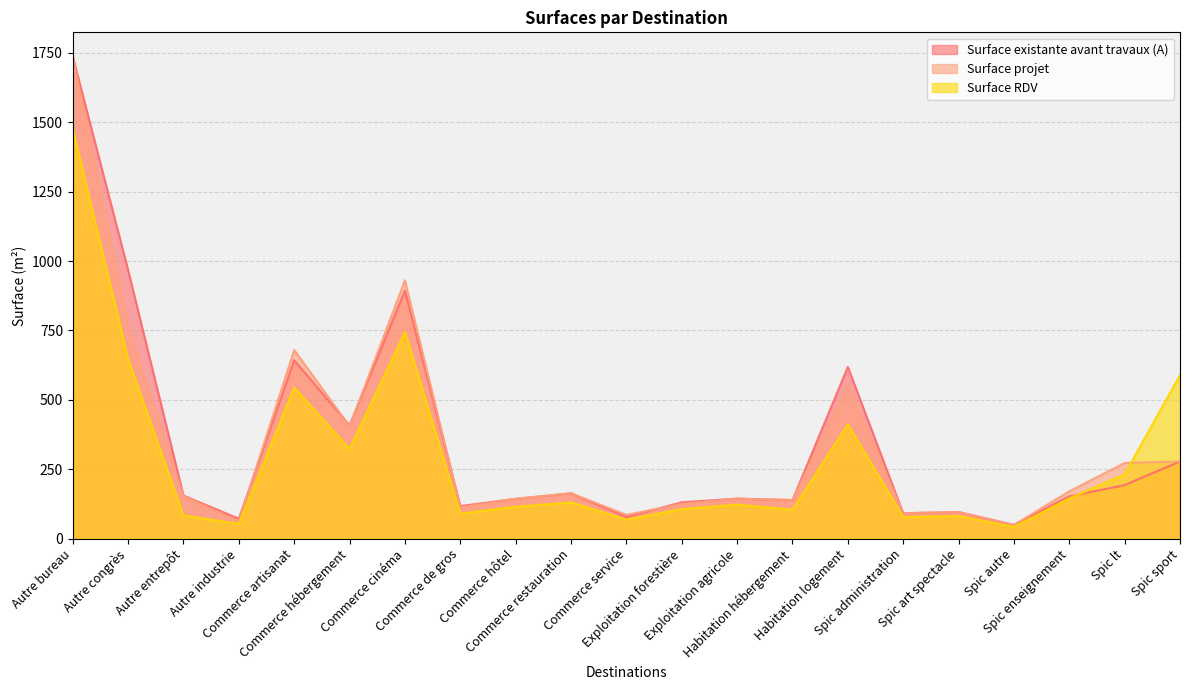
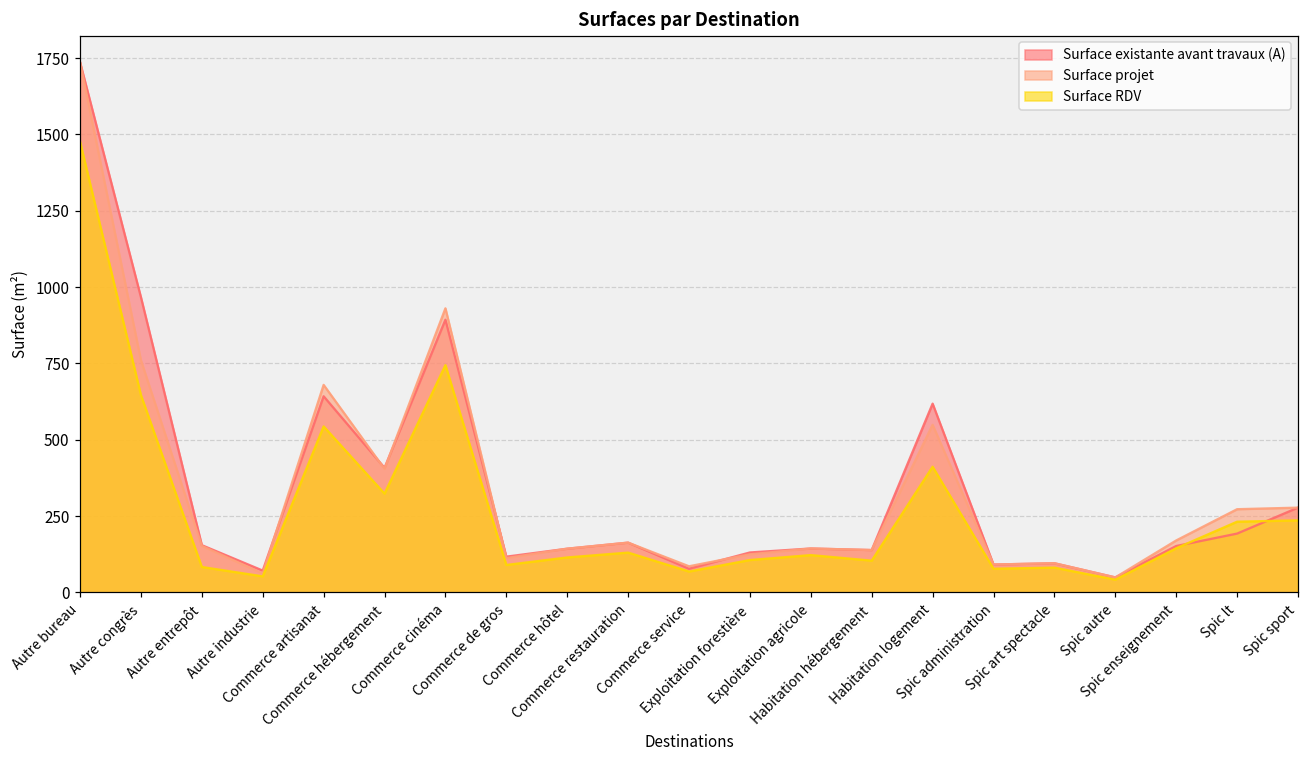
Surface RDV, Spic sport: 590 -> 240
